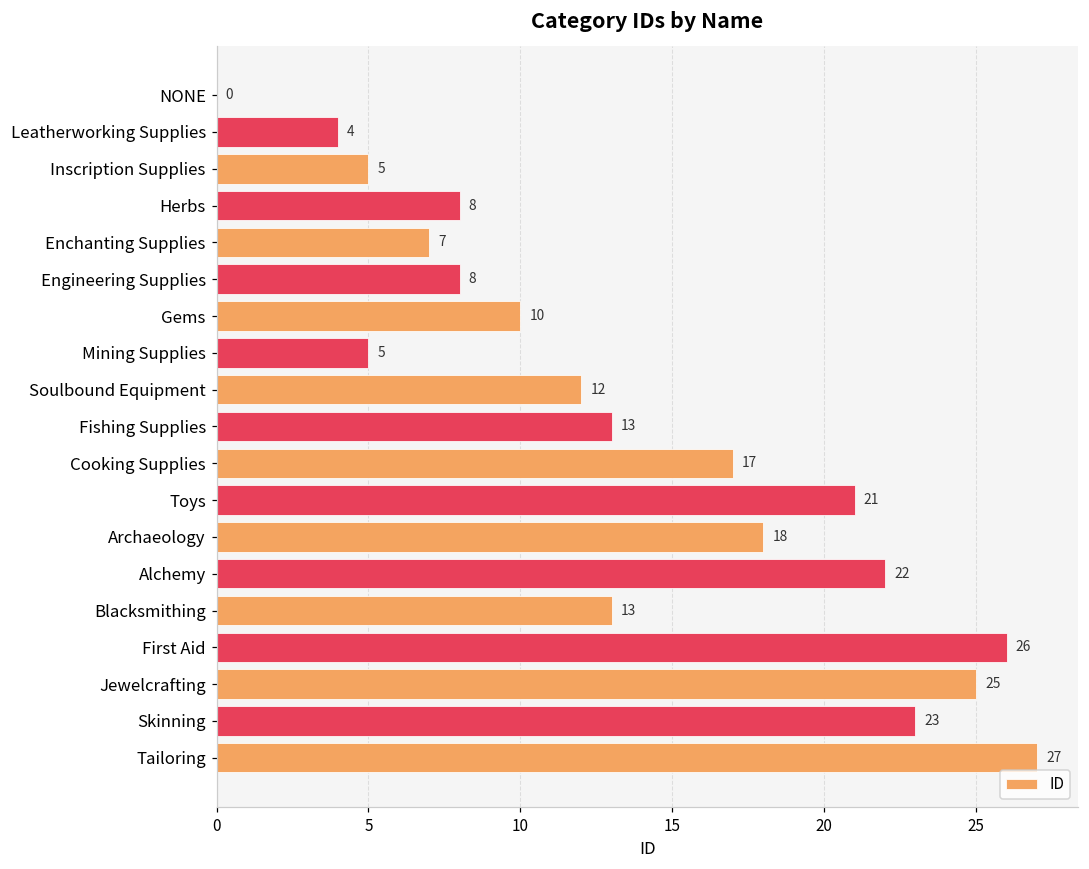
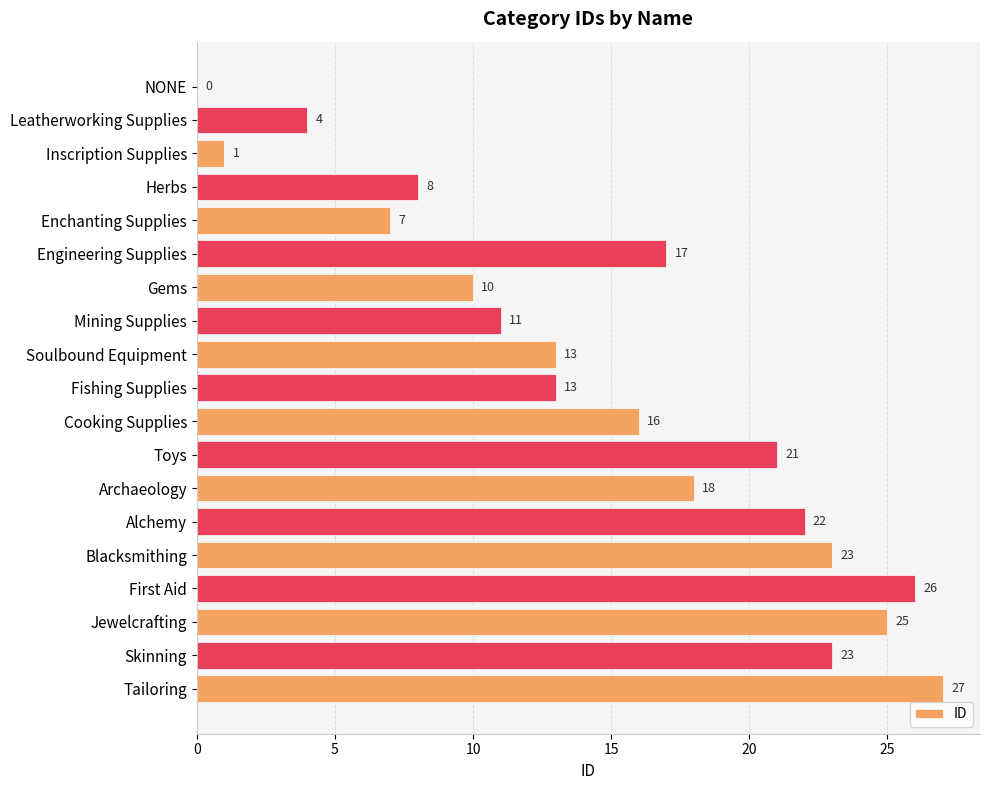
Inscription Supplies: 5 -> 1
Engineering Supplies: 8 -> 17
Mining Supplies: 5 -> 11
Soulbound Equipment: 12 -> 13
Cooking Supplies: 17 -> 16
Blacksmithing: 13 -> 23
